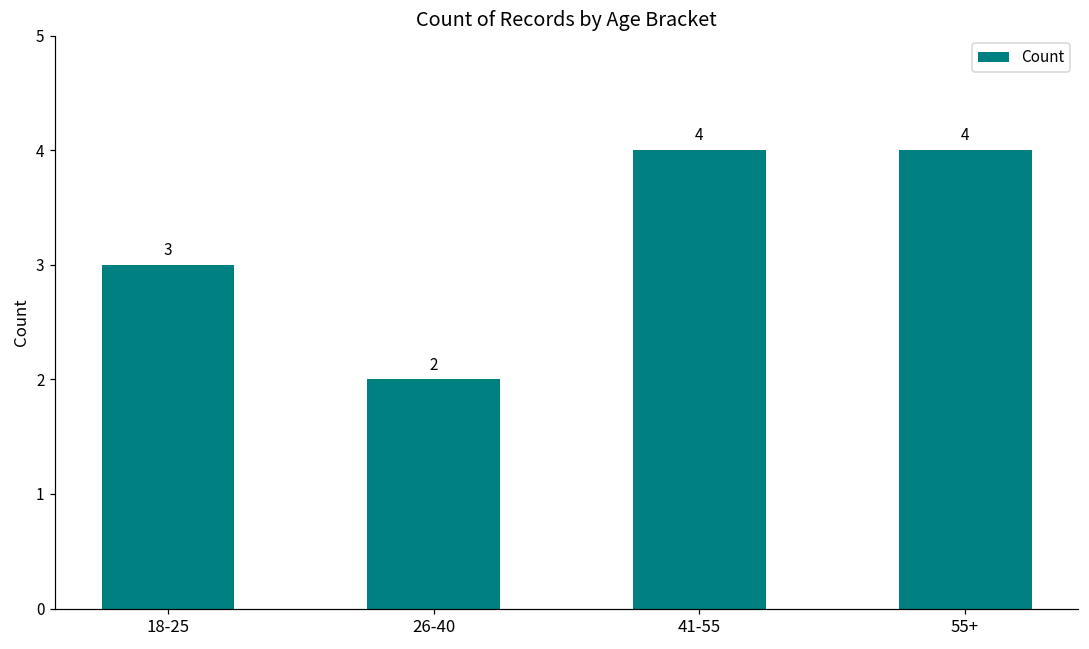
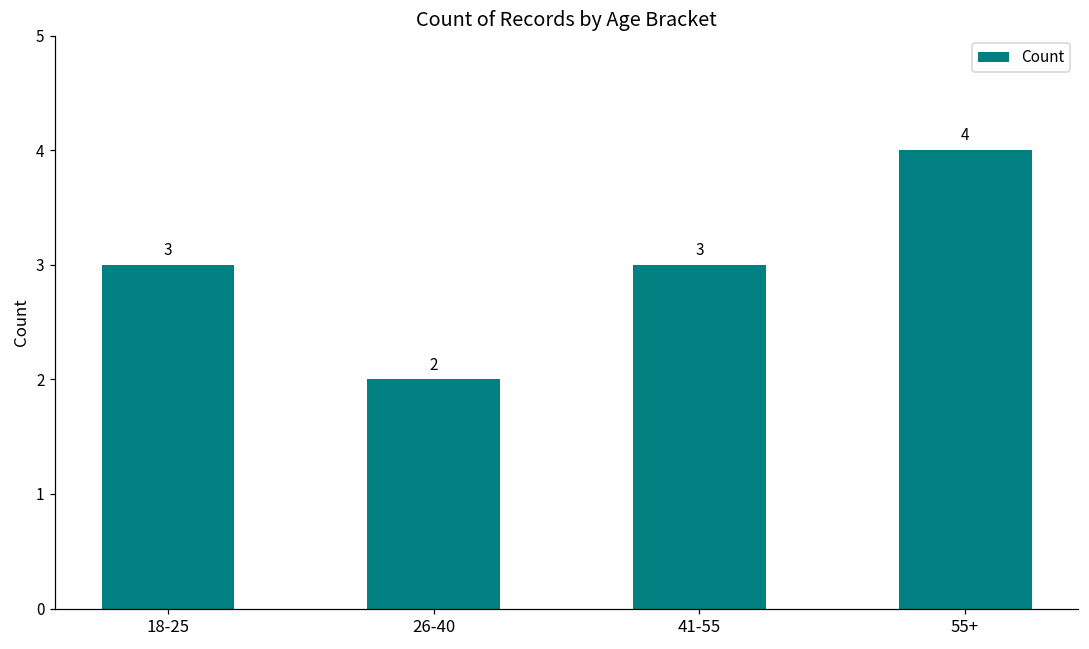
41-55: 4 -> 3
